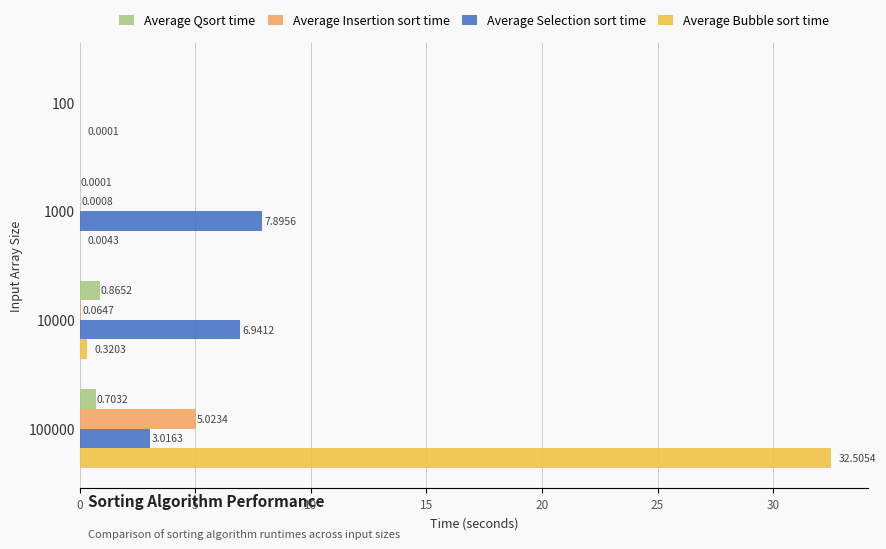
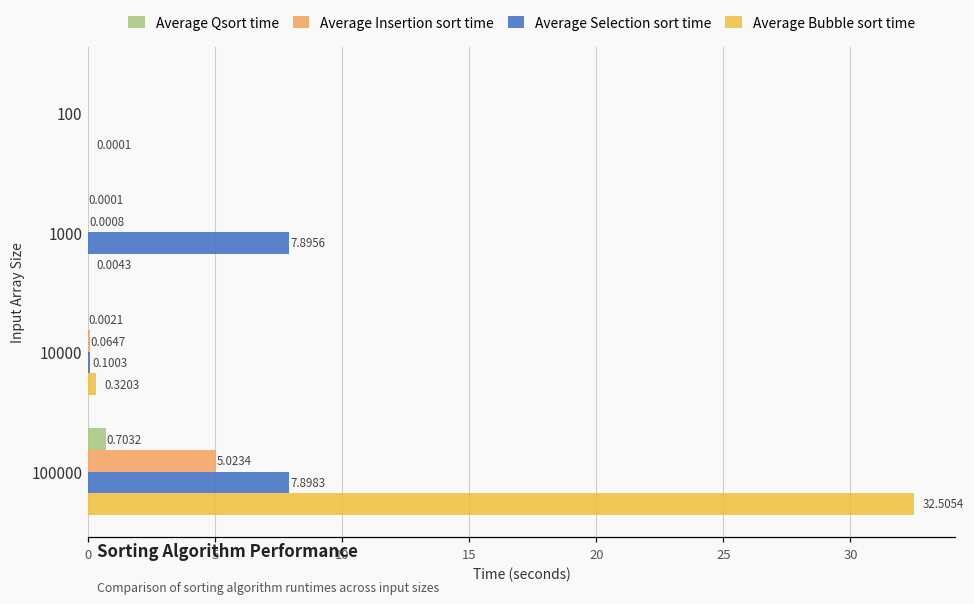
Average Qsort time, 10000: 0.8652 -> 0.0021
Average Selection sort time, 10000: 6.9412 -> 0.1003
Average Selection sort time, 100000: 3.0163 -> 7.8983
